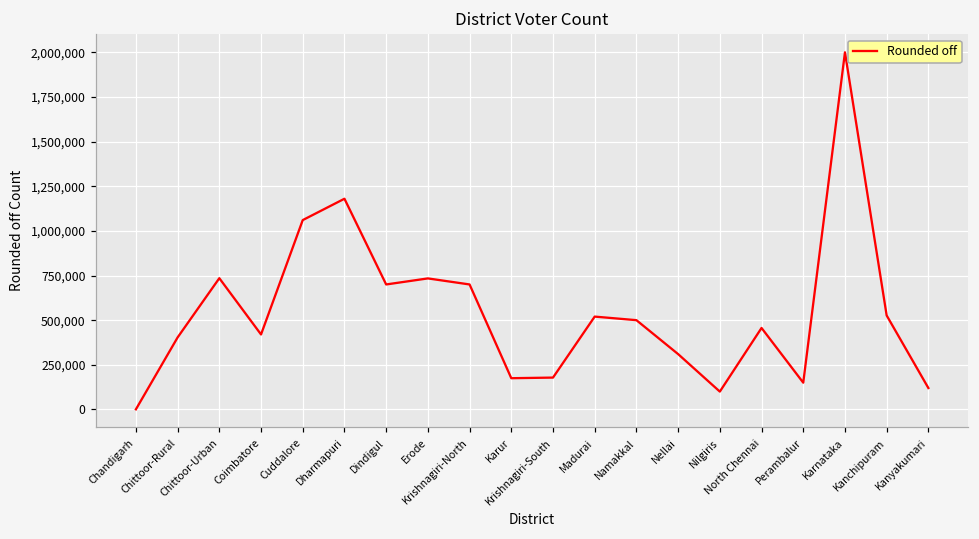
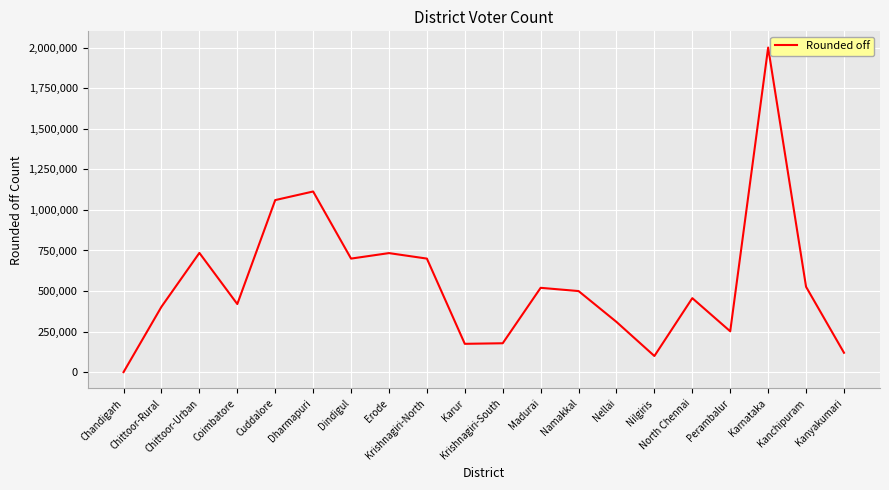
Dharmapuri: 1,180,000 -> 1,110,000
Perambalur: 150,000 -> 250,000
